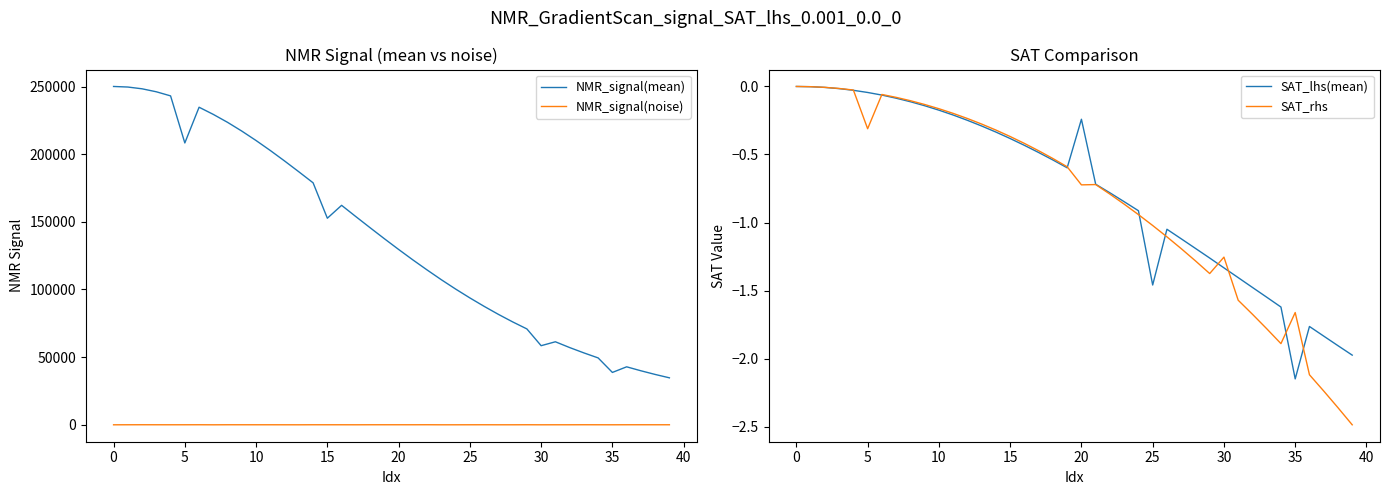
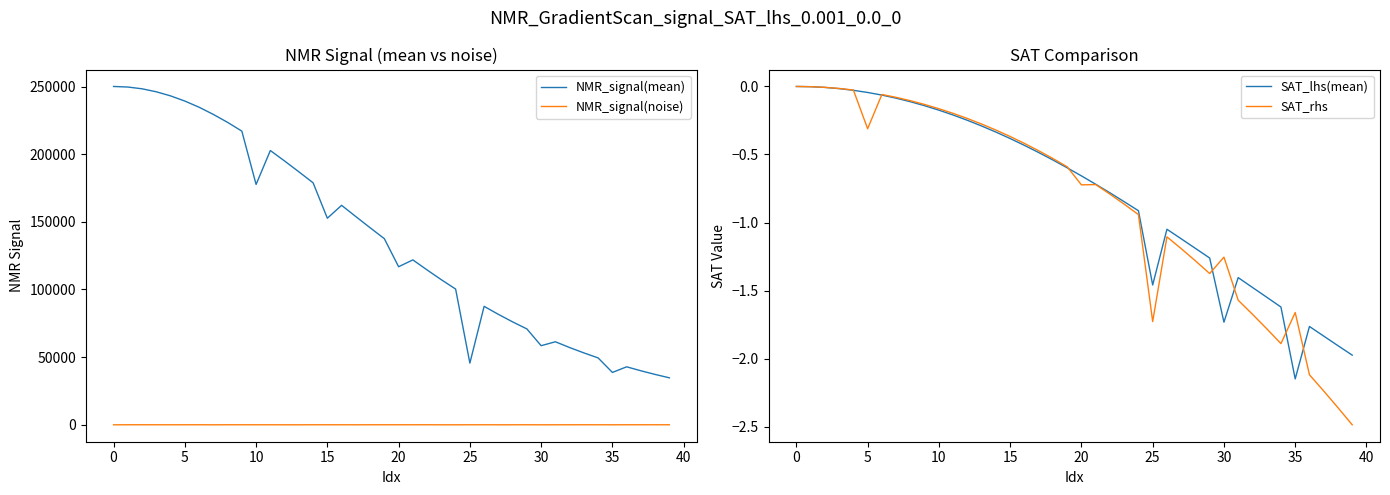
NMR Signal (mean vs noise), NMR_signal(mean), 5: 208000 -> 239000
NMR Signal (mean vs noise), NMR_signal(mean), 10: 210000 -> 178000
NMR Signal (mean vs noise), NMR_signal(mean), 20: 130000 -> 117000
NMR Signal (mean vs noise), NMR_signal(mean), 25: 94000 -> 46000
SAT Comparison, SAT_lhs(mean), 20: -0.24 -> -0.66
SAT Comparison, SAT_rhs, 25: -1.02 -> -1.73
SAT Comparison, SAT_lhs(mean), 30: -1.33 -> -1.73
